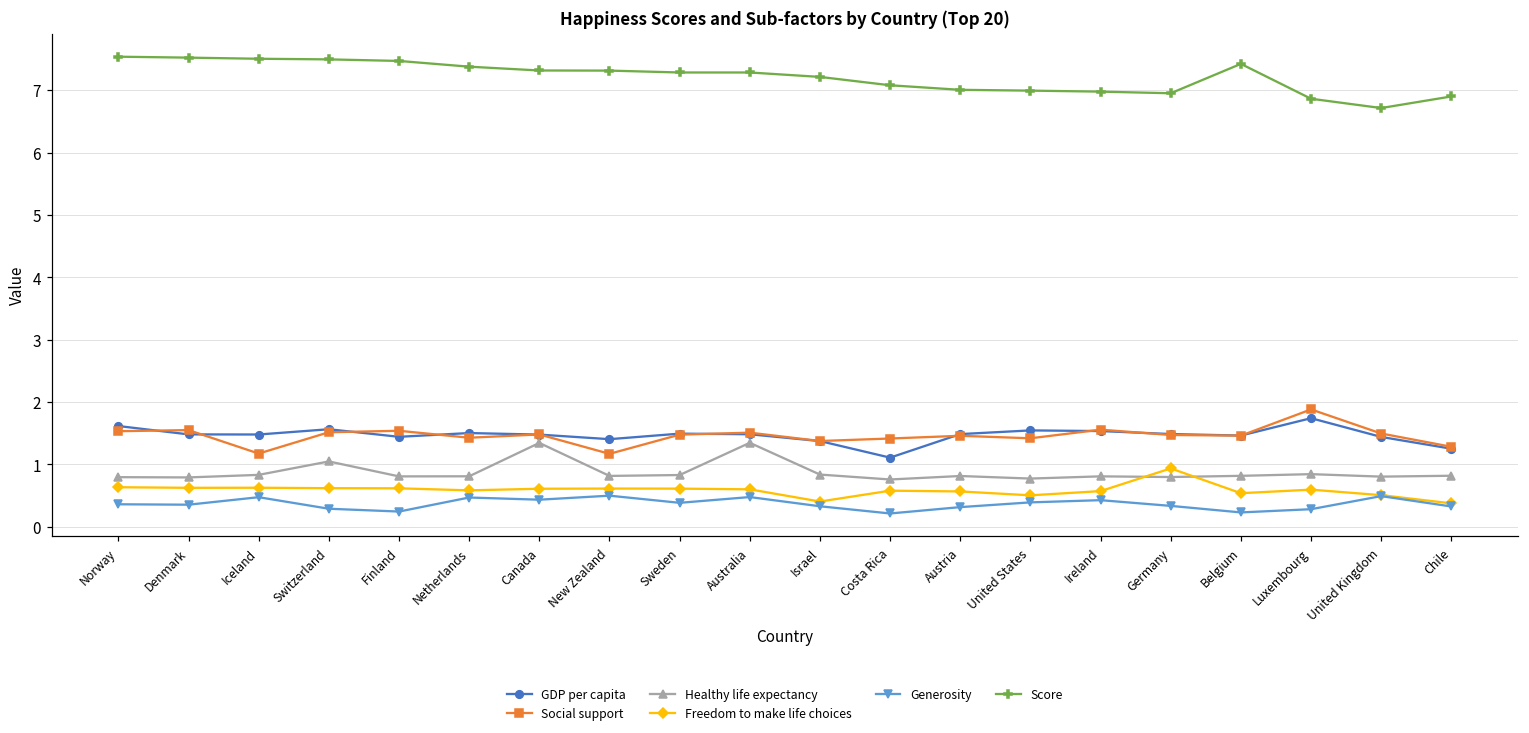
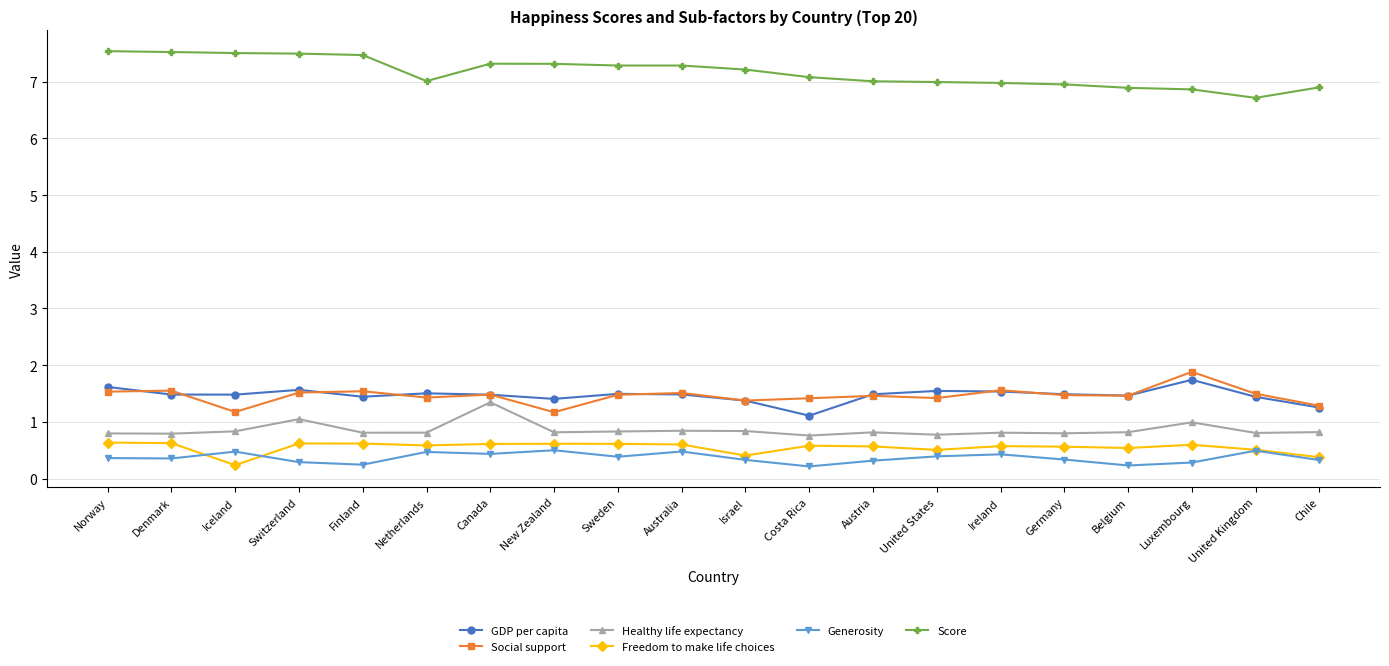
Freedom to make life choices, Iceland: 0.6 -> 0.2
Score, Netherlands: 7.4 -> 7.0
Healthy life expectancy, Australia: 1.3 -> 0.8
Freedom to make life choices, Germany: 0.9 -> 0.6
Score, Belgium: 7.4 -> 6.9
Healthy life expectancy, Luxembourg: 0.8 -> 1.0
